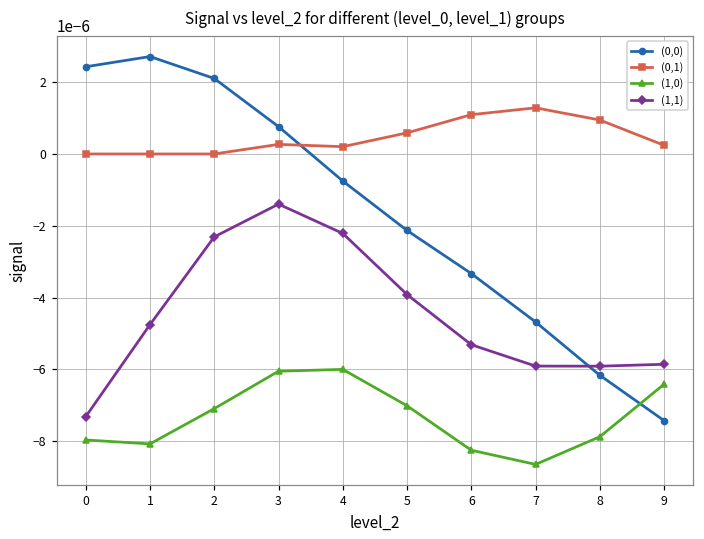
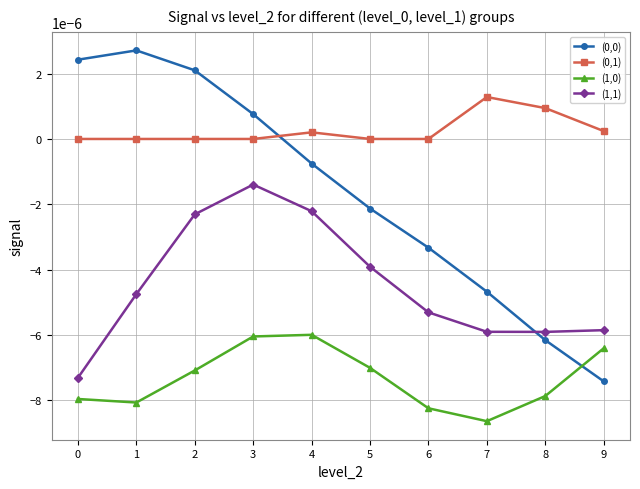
(0,1), 3: 0.0000003 -> 0.0000000
(0,1), 5: 0.000001 -> 0.000000
(0,1), 6: 0.000001 -> 0.000000
